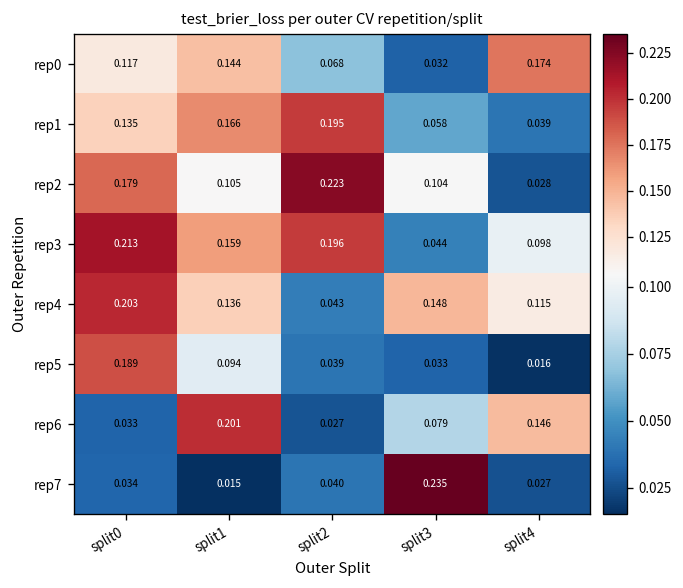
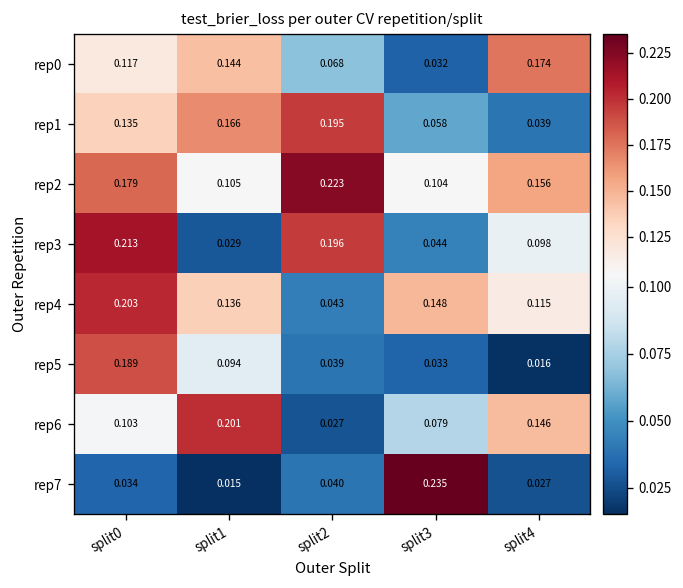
rep2, split4: 0.028 -> 0.156
rep3, split1: 0.159 -> 0.029
rep6, split0: 0.033 -> 0.103
